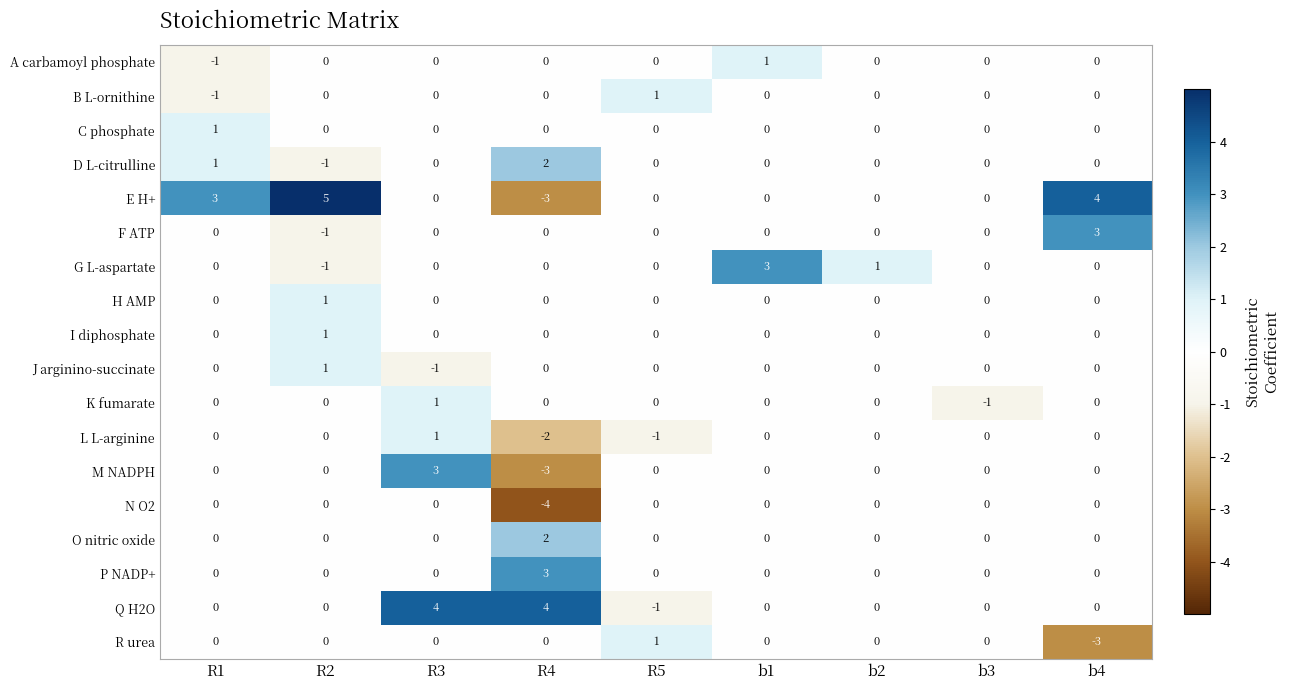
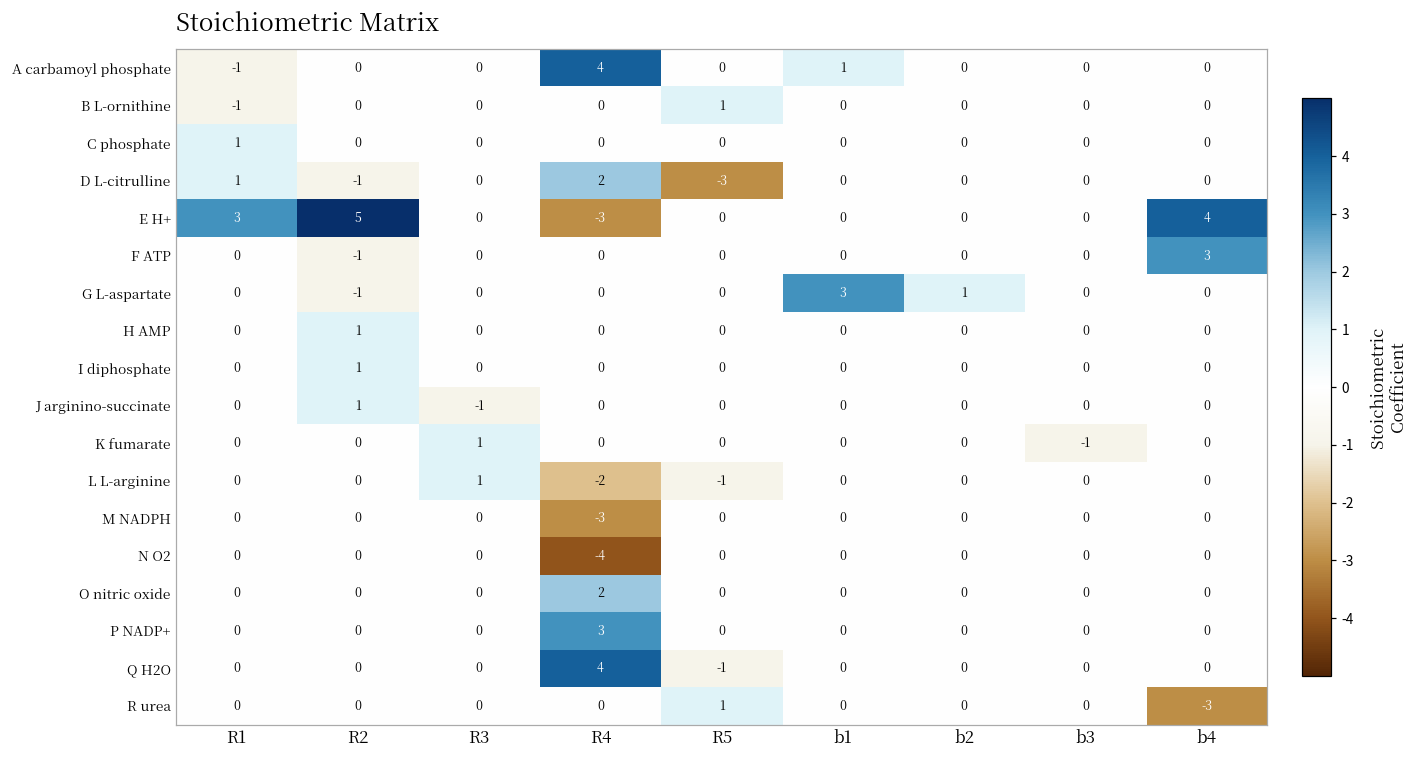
A carbamoyl phosphate, R4: 0 -> 4
D L-citrulline, R5: 0 -> -3
M NADPH, R3: 3 -> 0
Q H2O, R3: 4 -> 0
